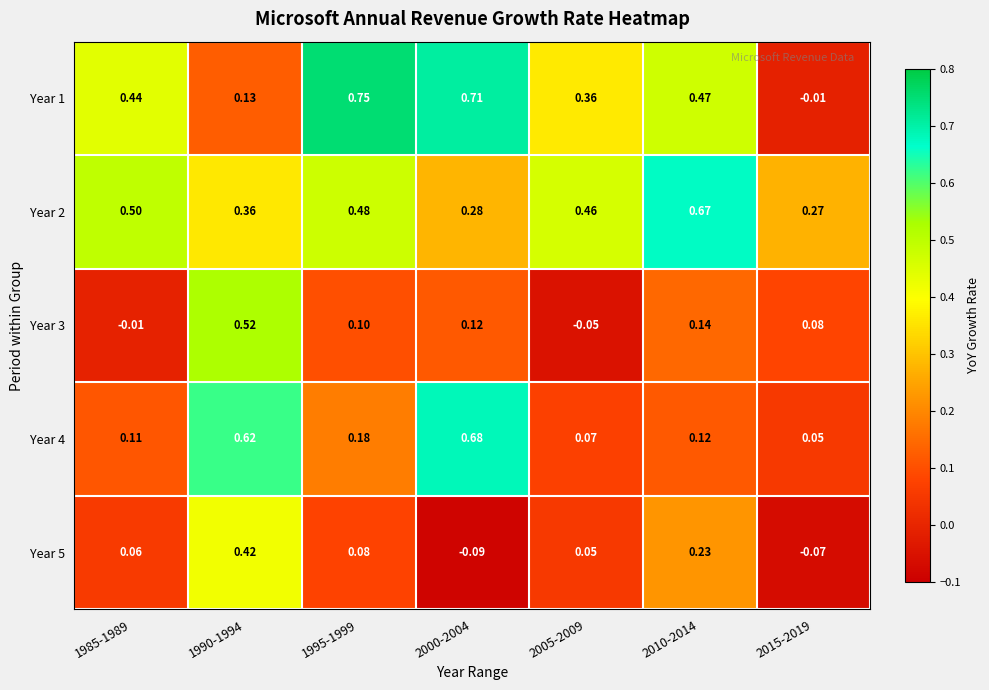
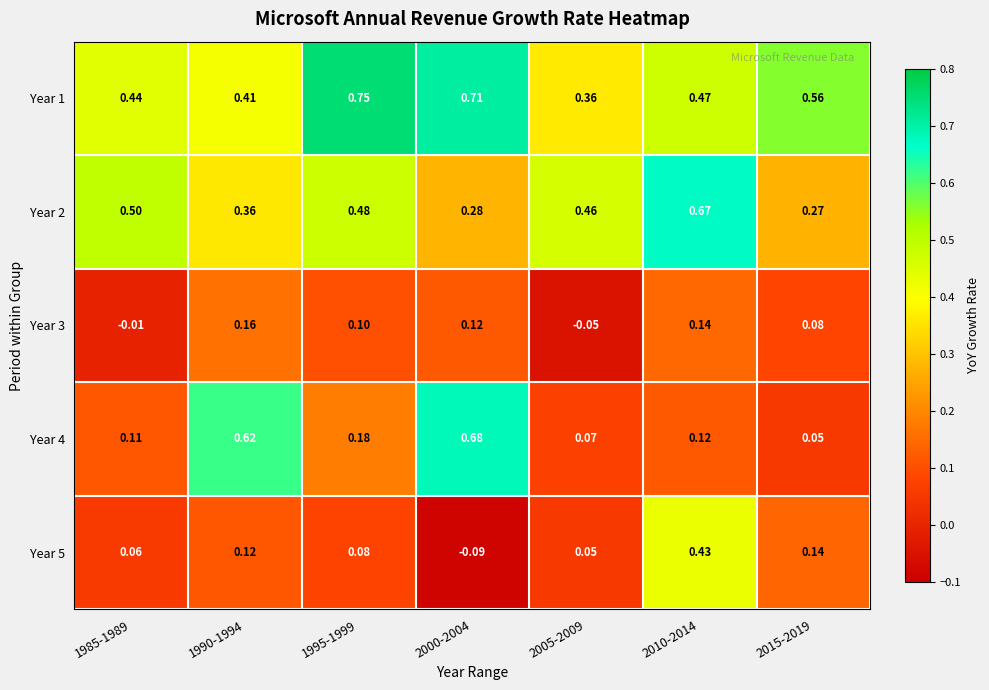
Year 1, 1990-1994: 0.13 -> 0.41
Year 1, 2015-2019: -0.01 -> 0.56
Year 3, 1990-1994: 0.52 -> 0.16
Year 5, 1990-1994: 0.42 -> 0.12
Year 5, 2010-2014: 0.23 -> 0.43
Year 5, 2015-2019: -0.07 -> 0.14
